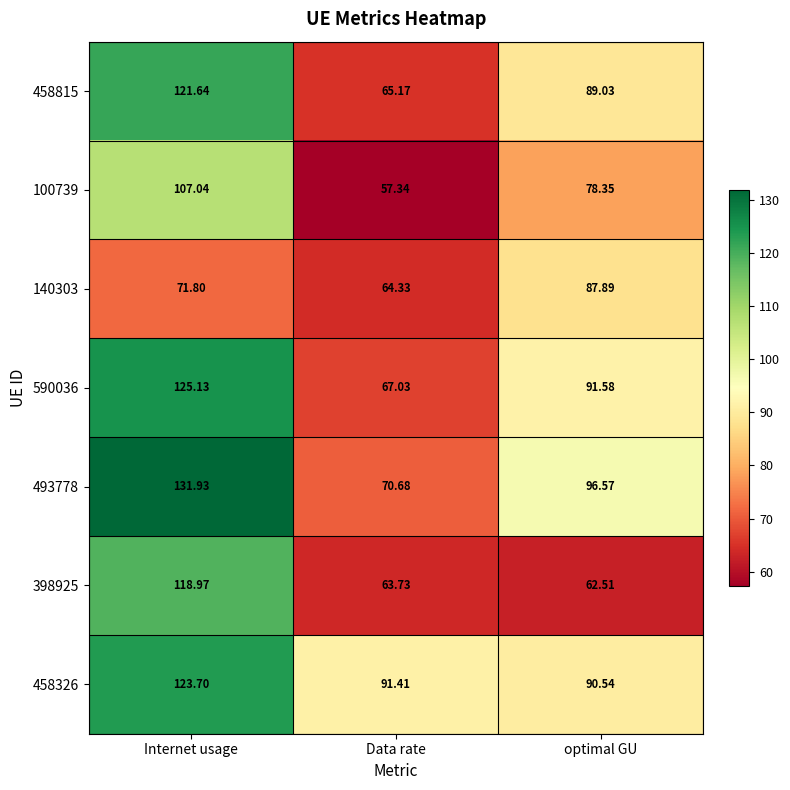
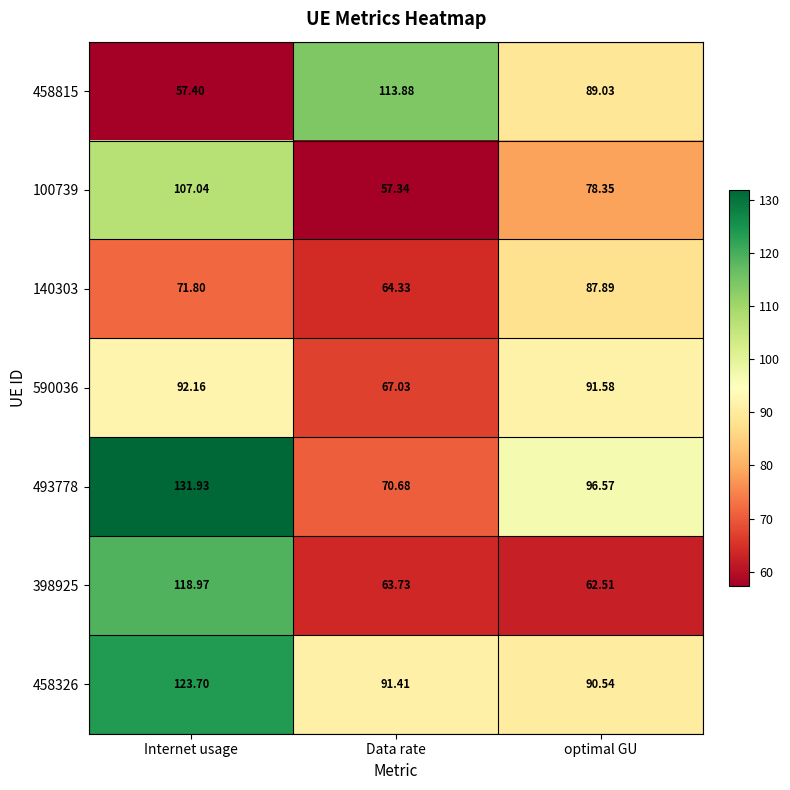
458815, Internet usage: 121.64 -> 57.40
458815, Data rate: 65.17 -> 113.88
590036, Internet usage: 125.13 -> 92.16
